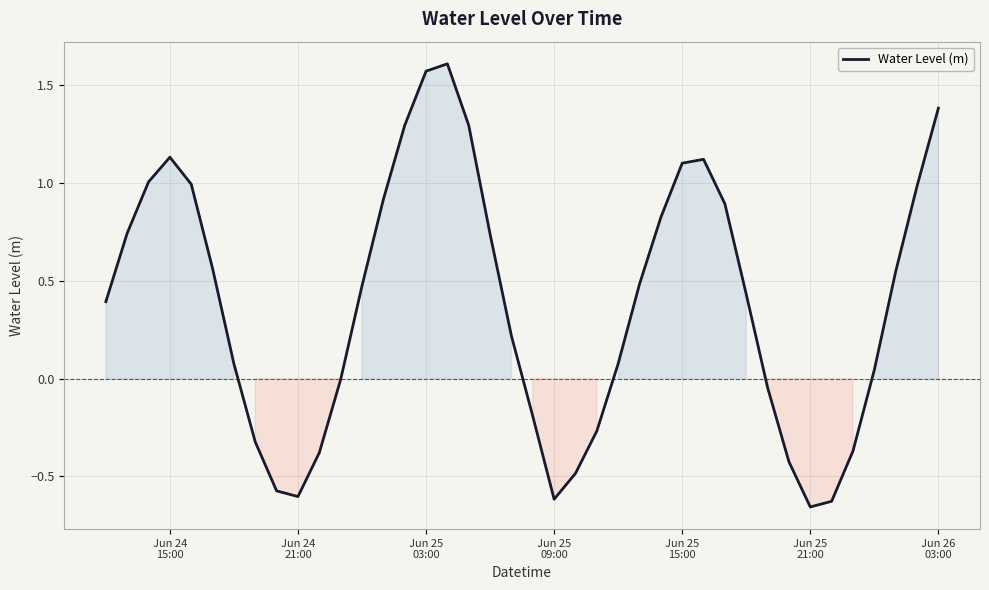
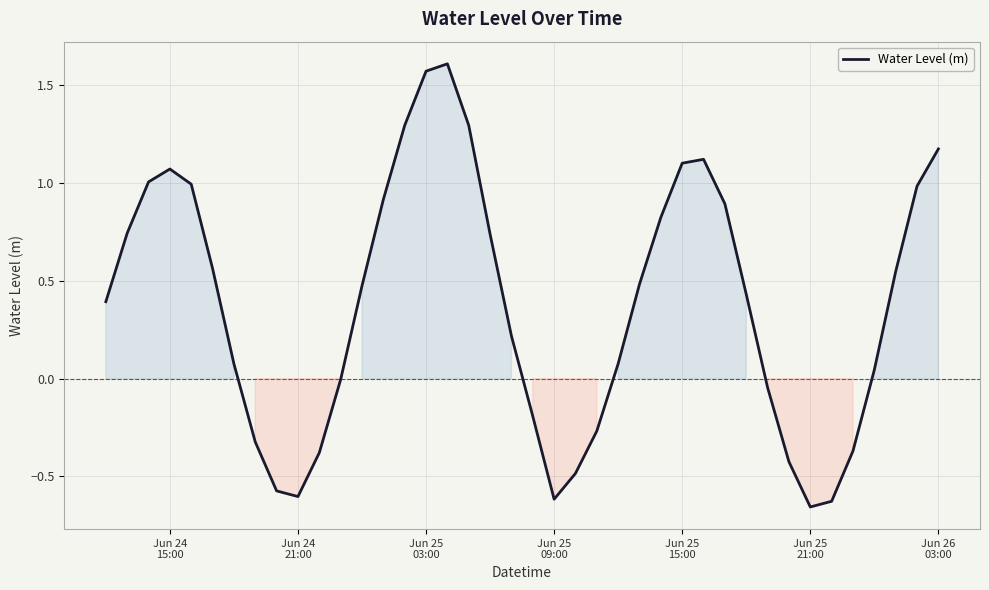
Jun 24 15:00: 1.13 -> 1.07
Jun 26 03:00: 1.38 -> 1.17
